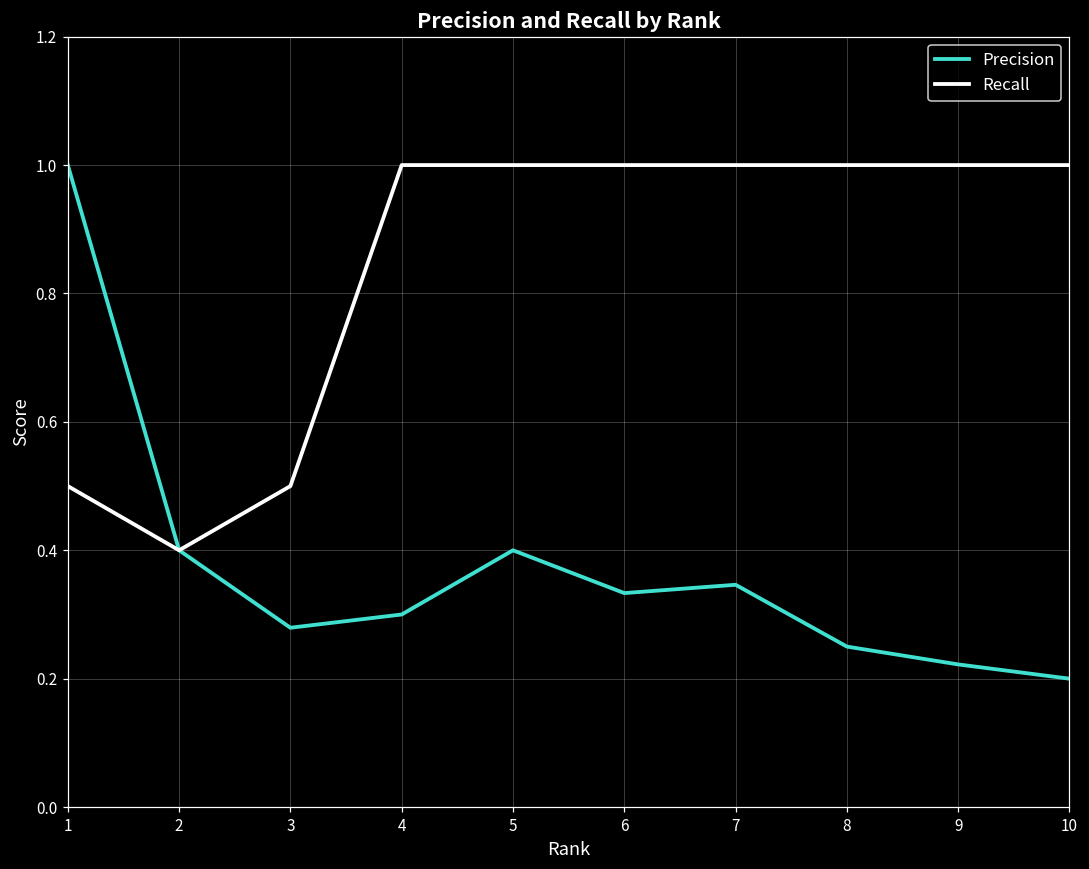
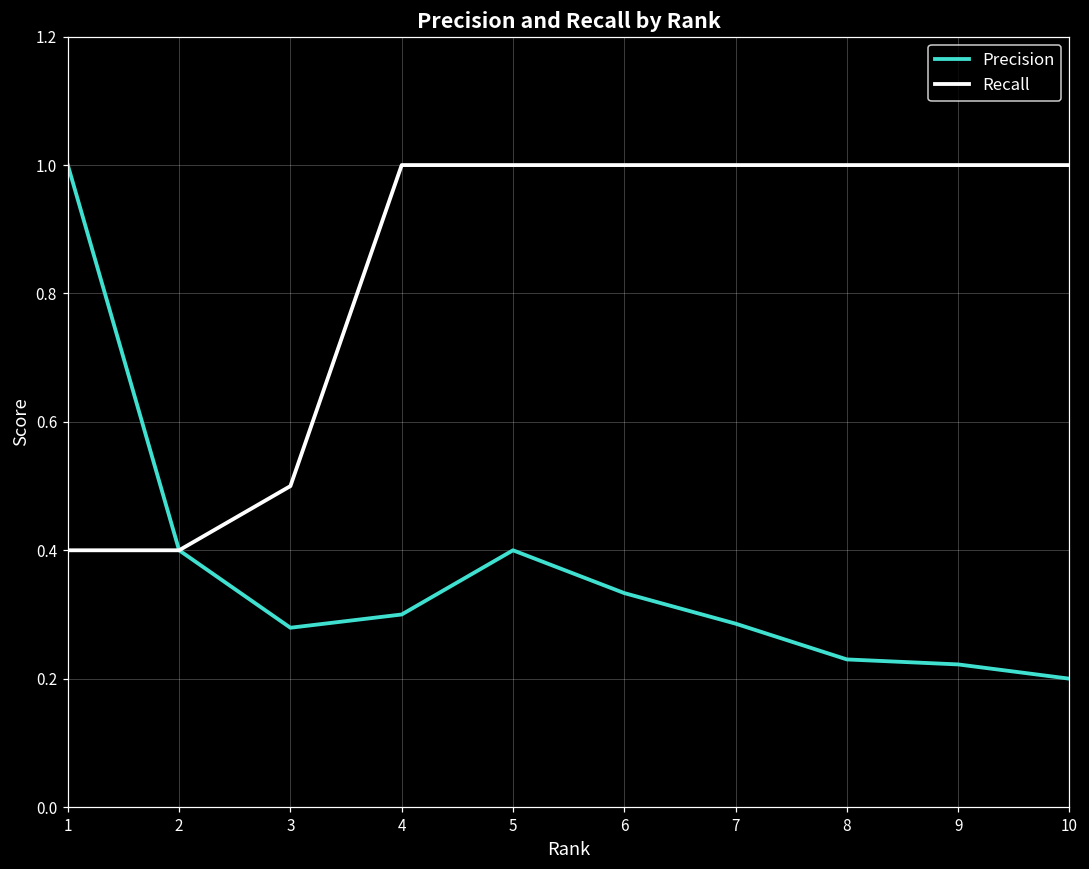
Recall, 1: 0.5 -> 0.4
Precision, 7: 0.35 -> 0.29
Precision, 8: 0.25 -> 0.23
